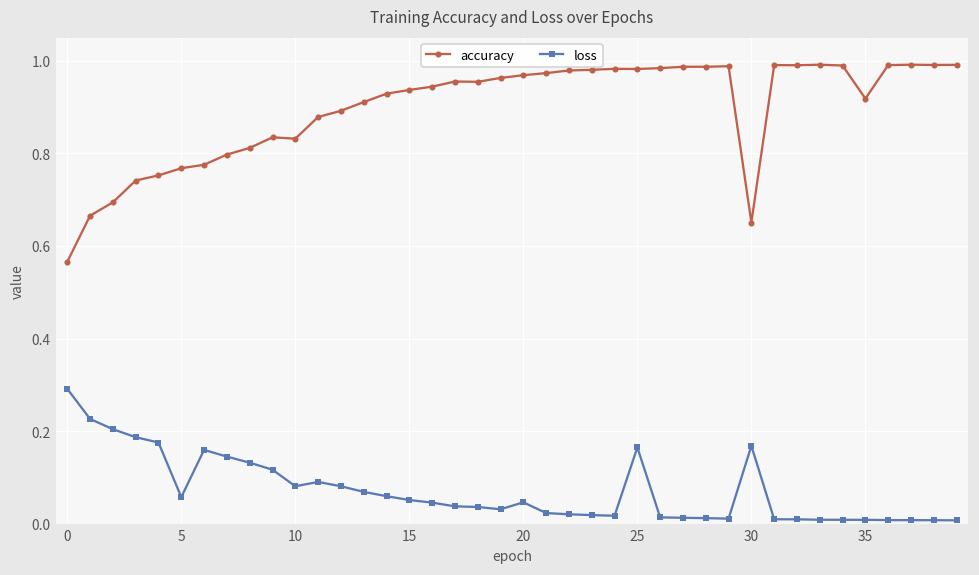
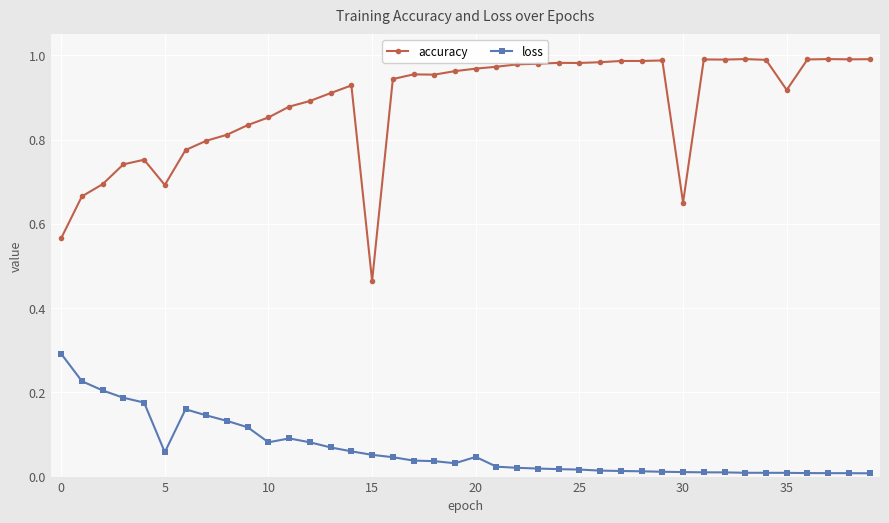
accuracy, 5: 0.77 -> 0.69
accuracy, 10: 0.83 -> 0.85
accuracy, 15: 0.94 -> 0.46
loss, 25: 0.17 -> 0.02
loss, 30: 0.17 -> 0.01
